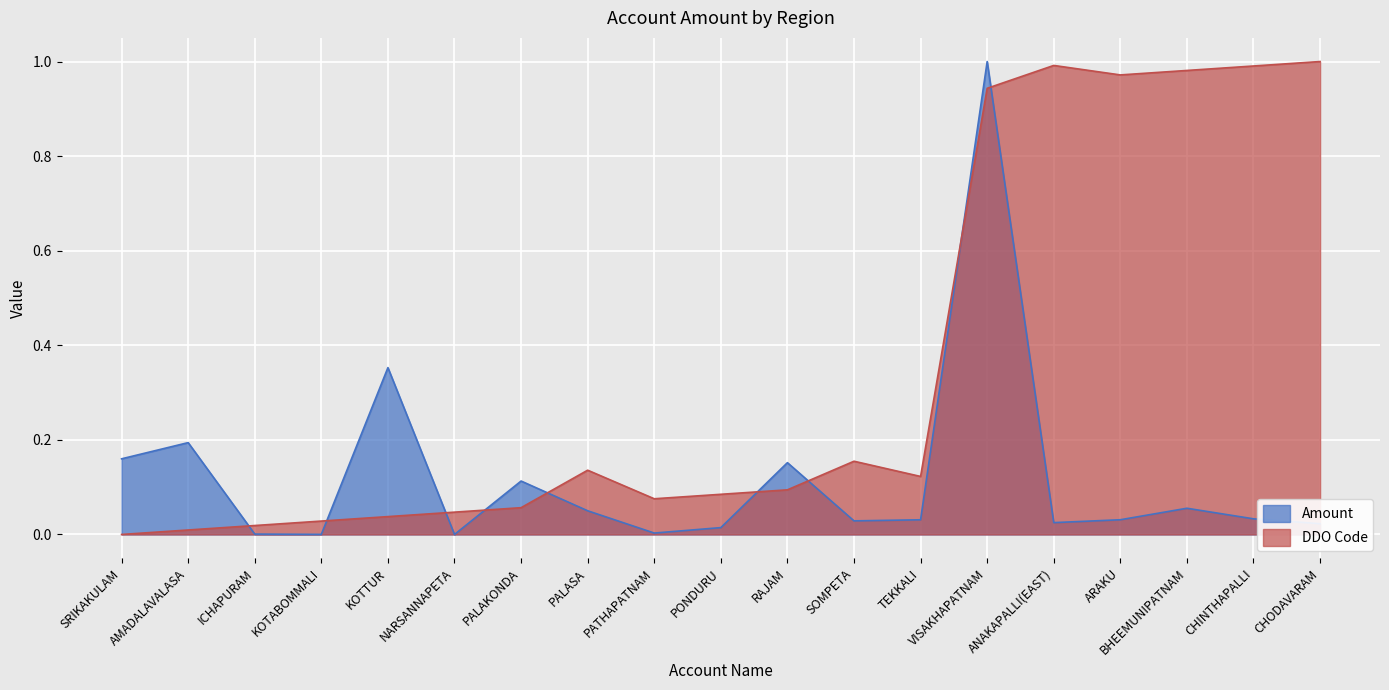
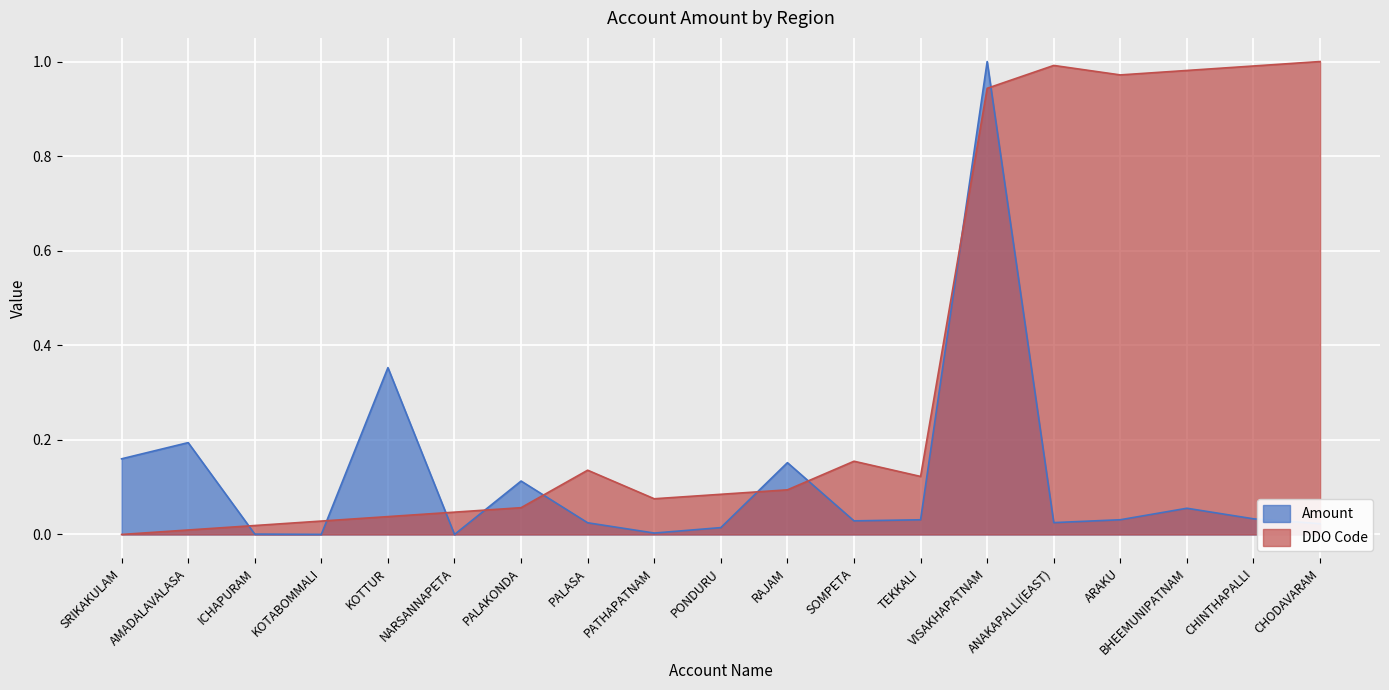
Amount, PALASA: 0.05 -> 0.02
